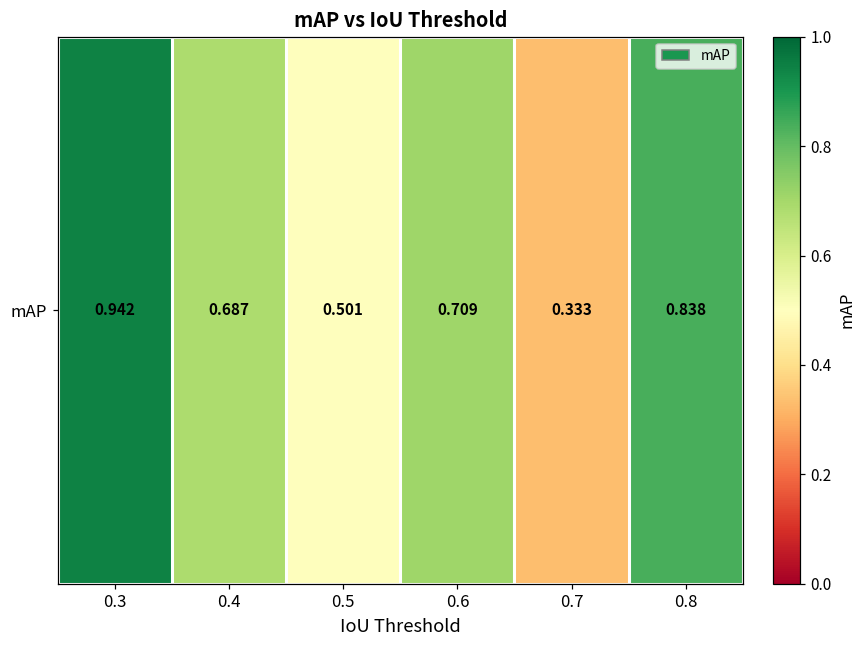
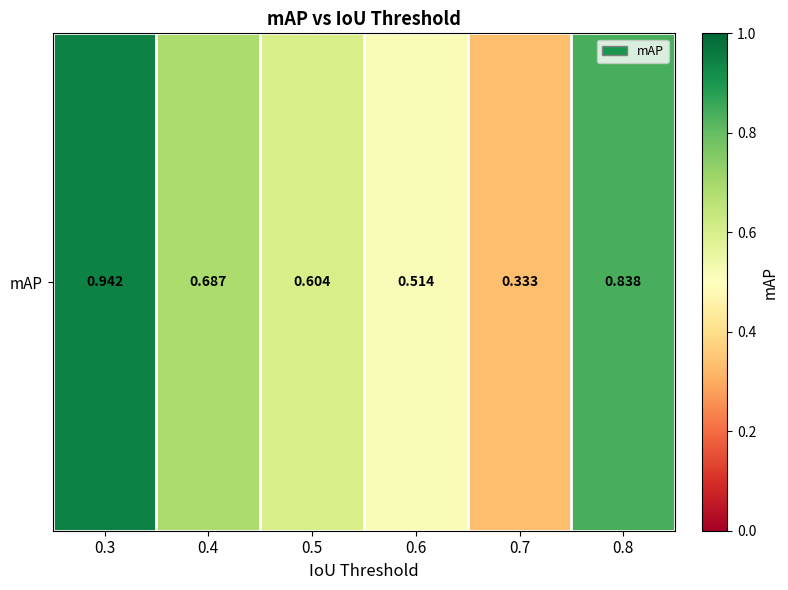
mAP, 0.5: 0.501 -> 0.604
mAP, 0.6: 0.709 -> 0.514
